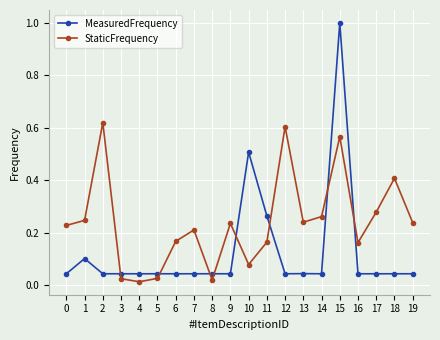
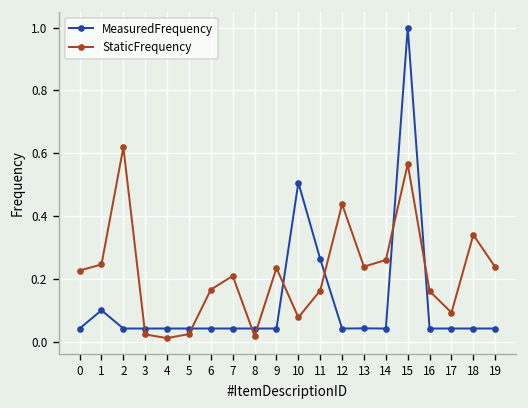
StaticFrequency, 12: 0.60 -> 0.44
StaticFrequency, 17: 0.28 -> 0.09
StaticFrequency, 18: 0.41 -> 0.34
